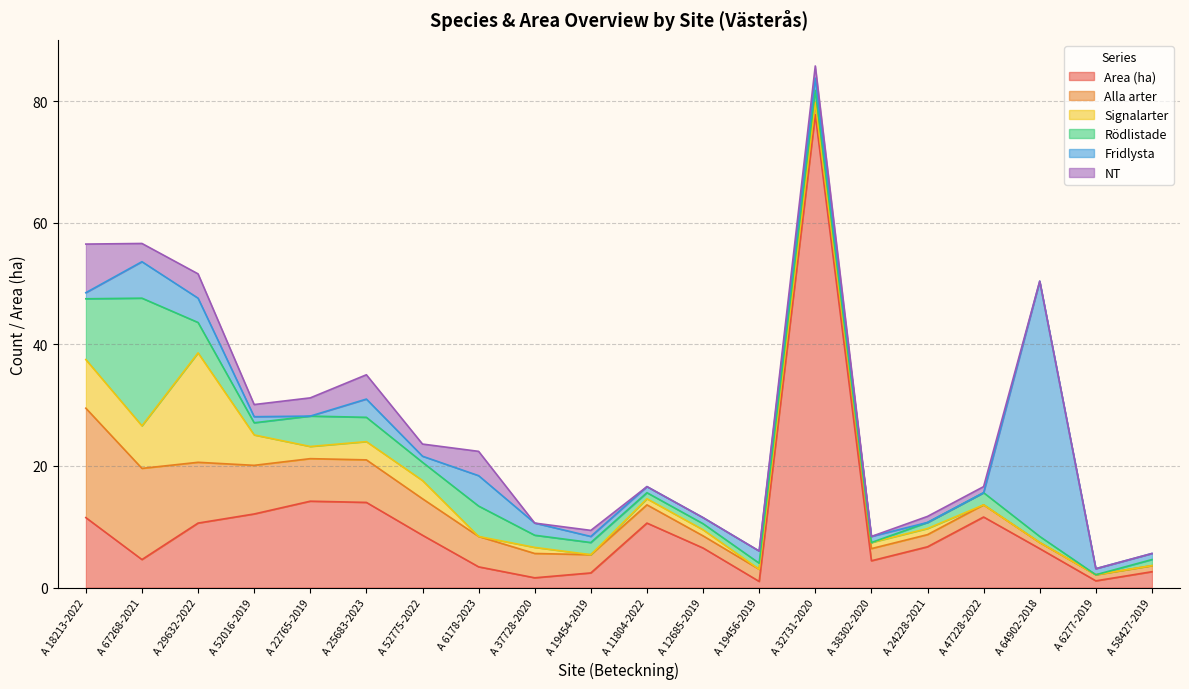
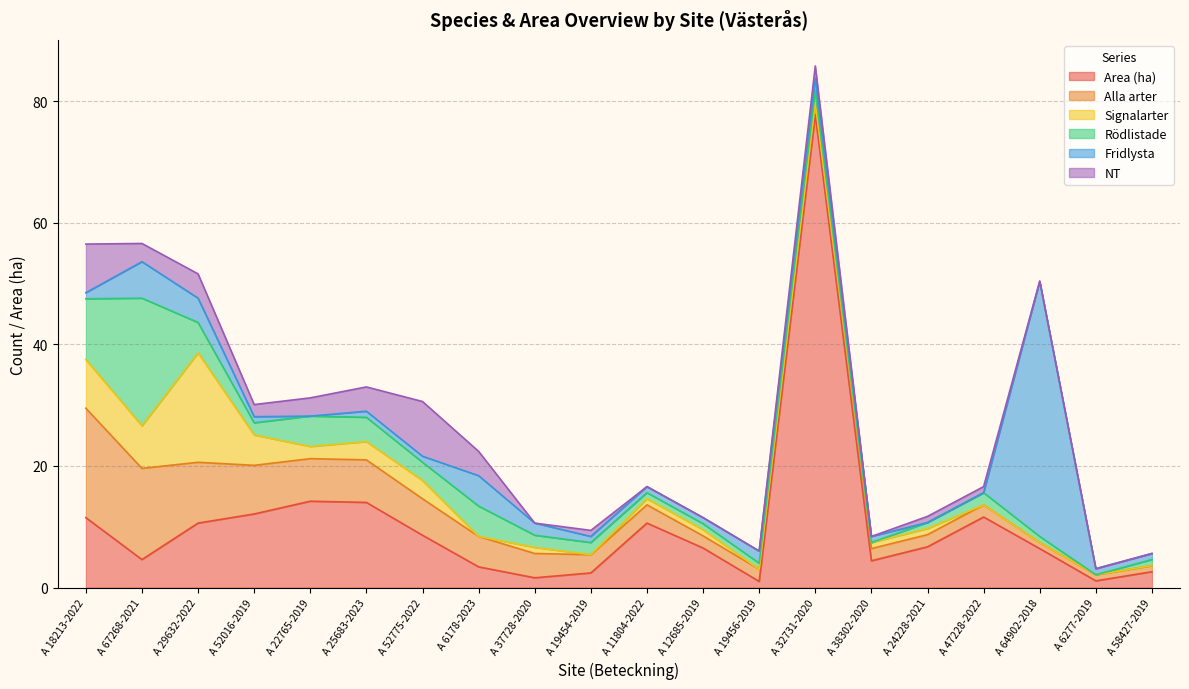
Fridlysta, A 25683-2023: 3 -> 1
NT, A 52775-2022: 2 -> 9
